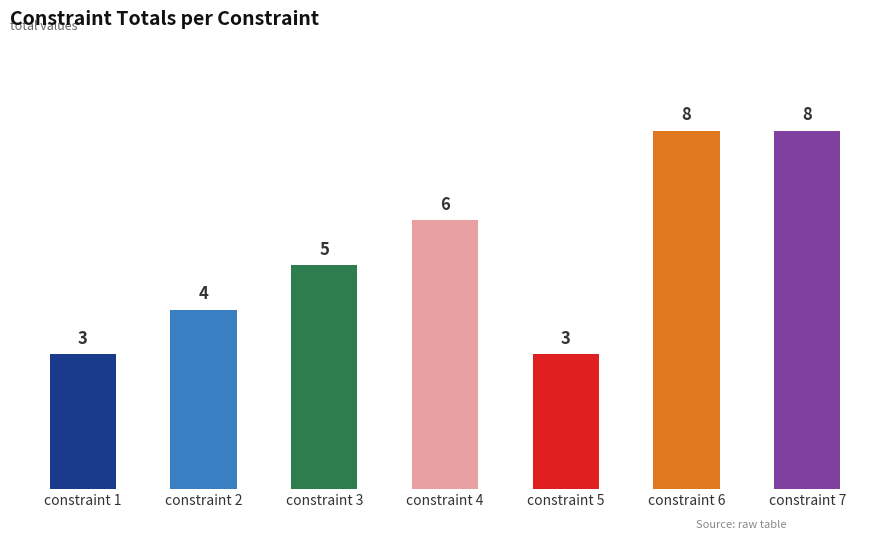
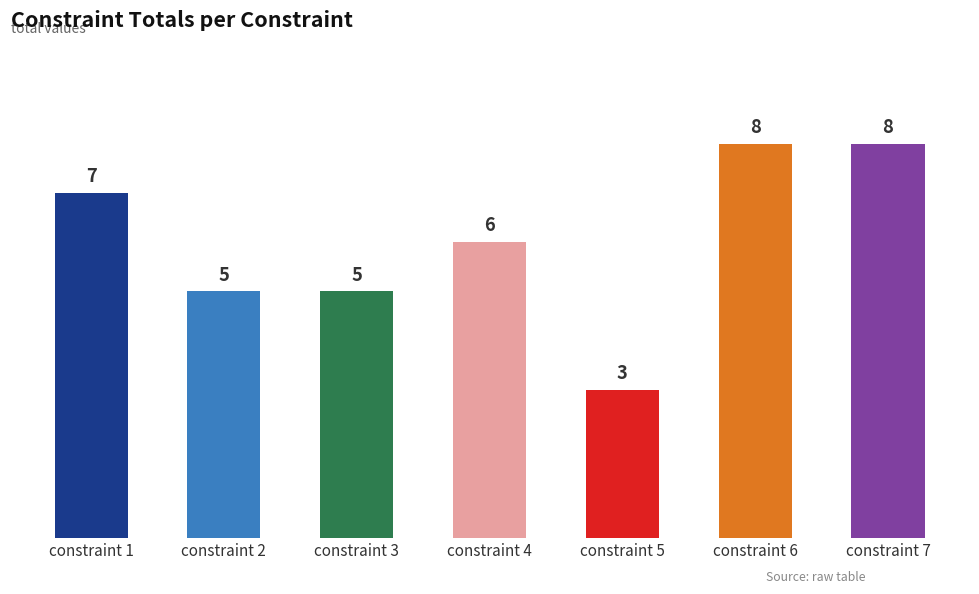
constraint 1: 3 -> 7
constraint 2: 4 -> 5
